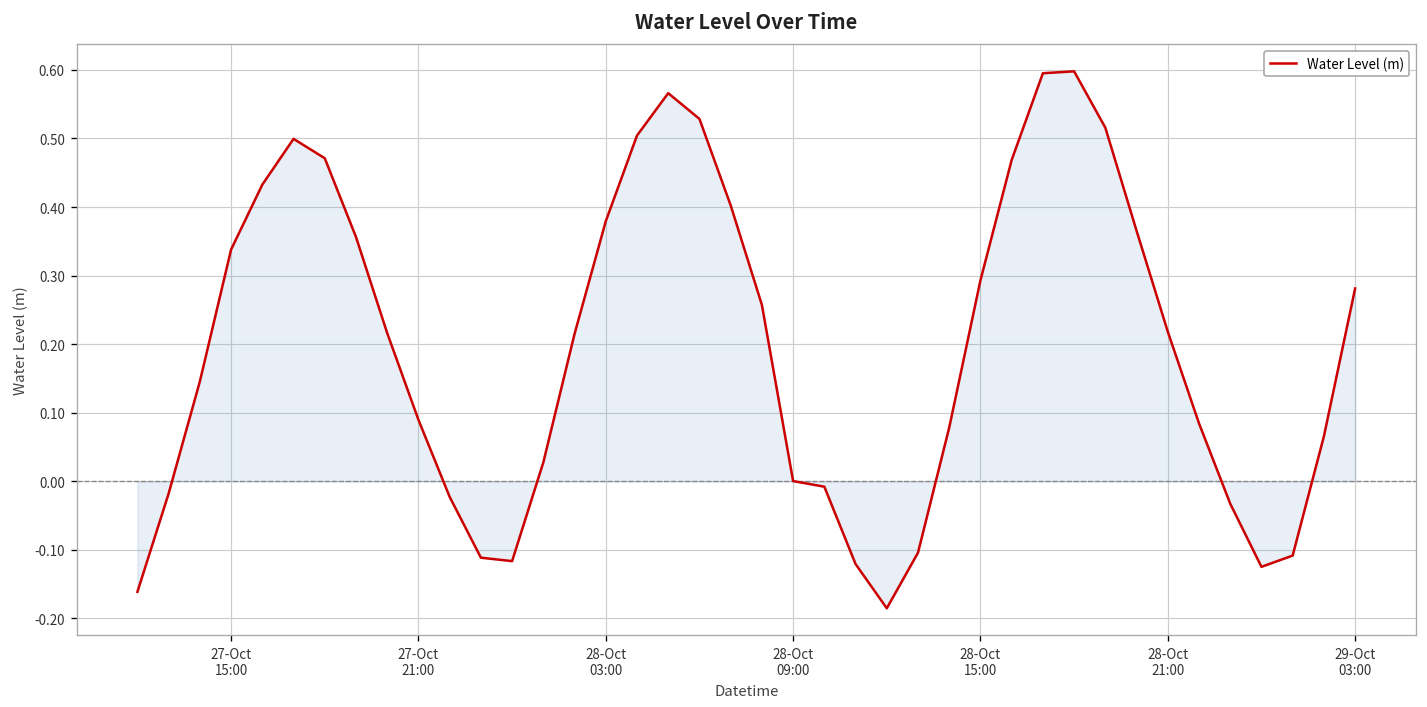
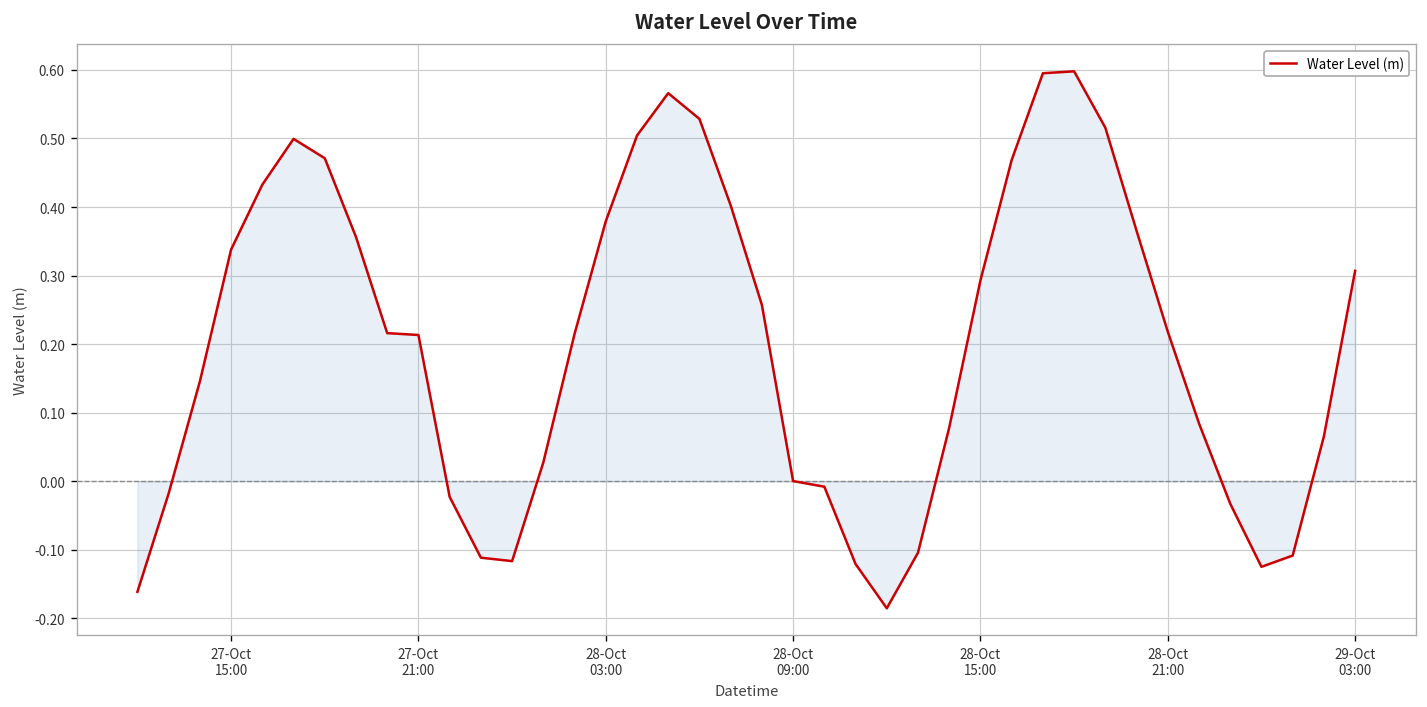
Water Level (m), 27-Oct 21:00: 0.09 -> 0.21
Water Level (m), 29-Oct 03:00: 0.28 -> 0.31
